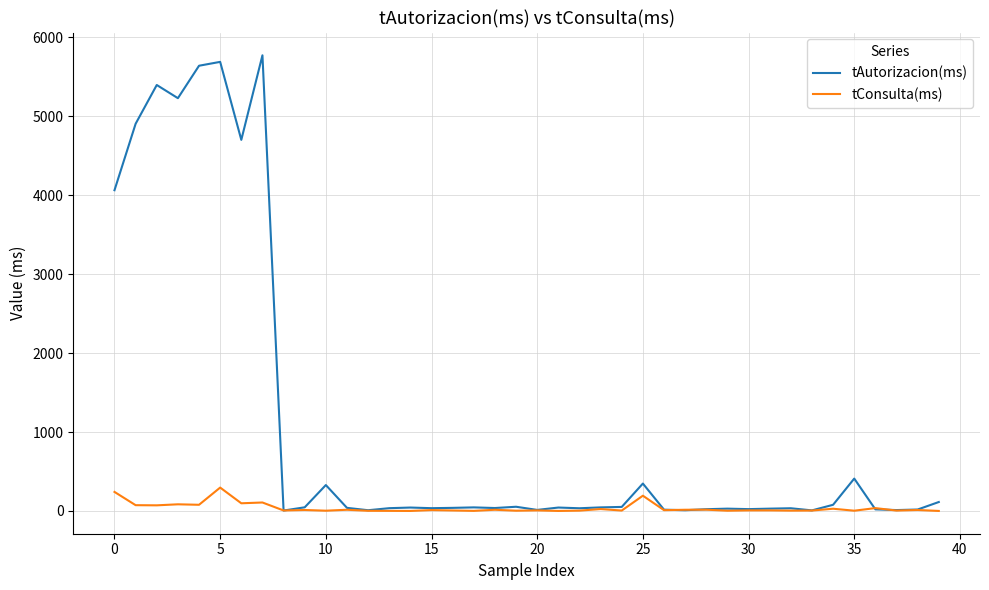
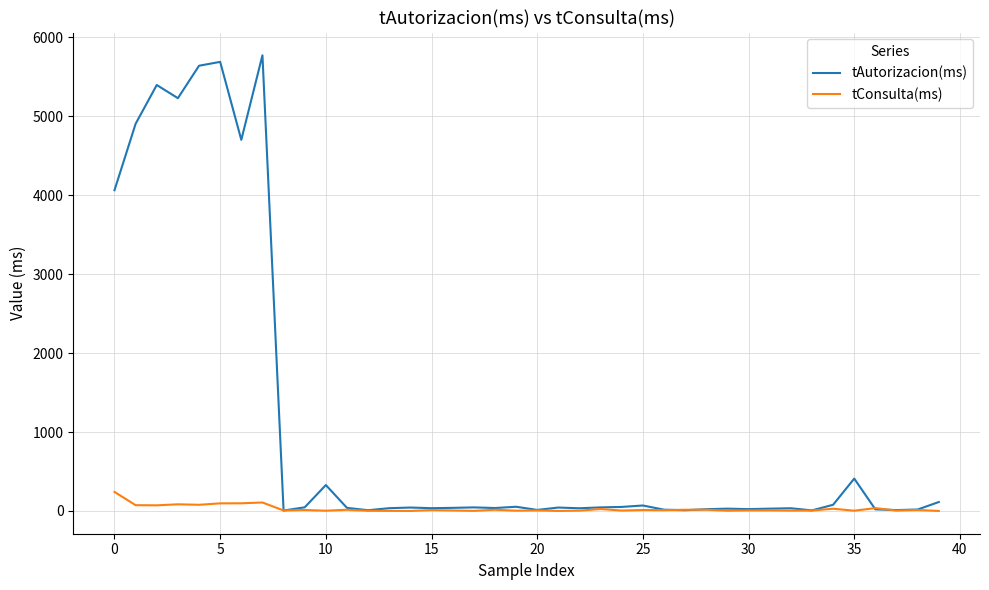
tConsulta(ms), 5: 300 -> 100
tAutorizacion(ms), 25: 300 -> 100
tConsulta(ms), 25: 200 -> 0
